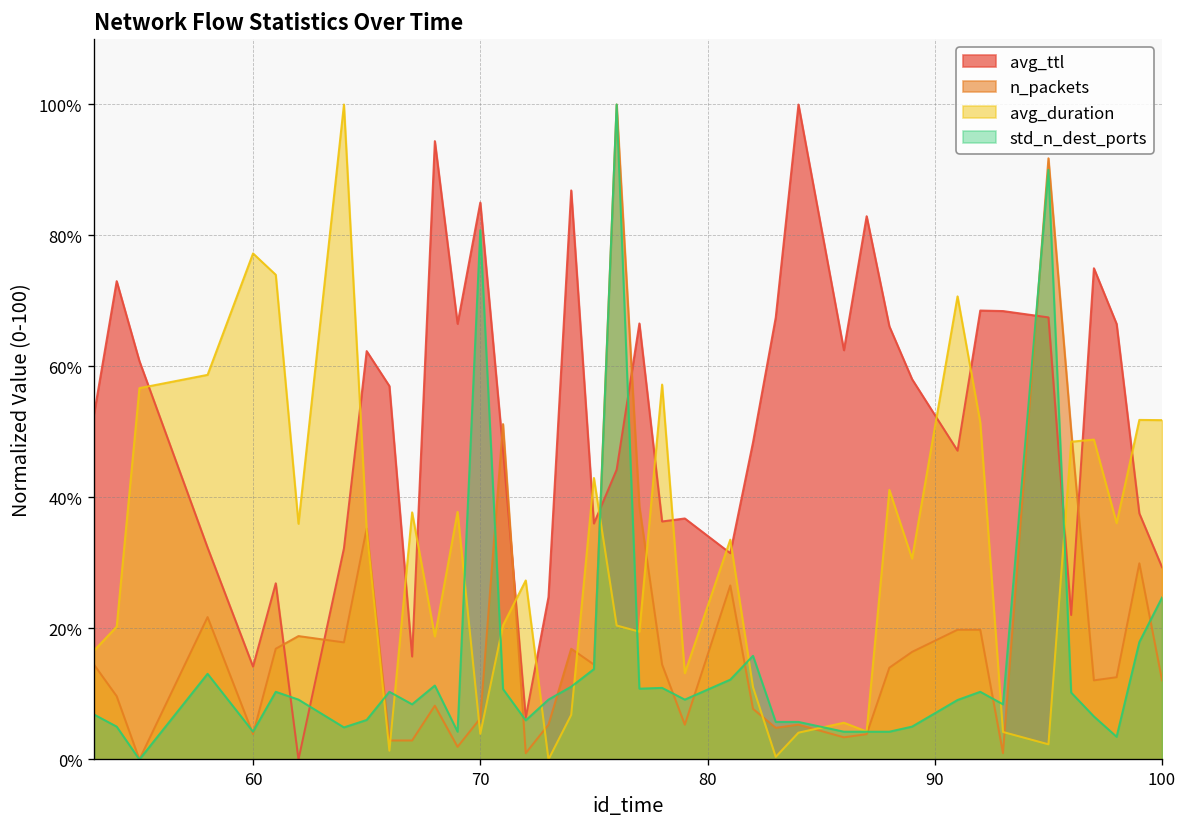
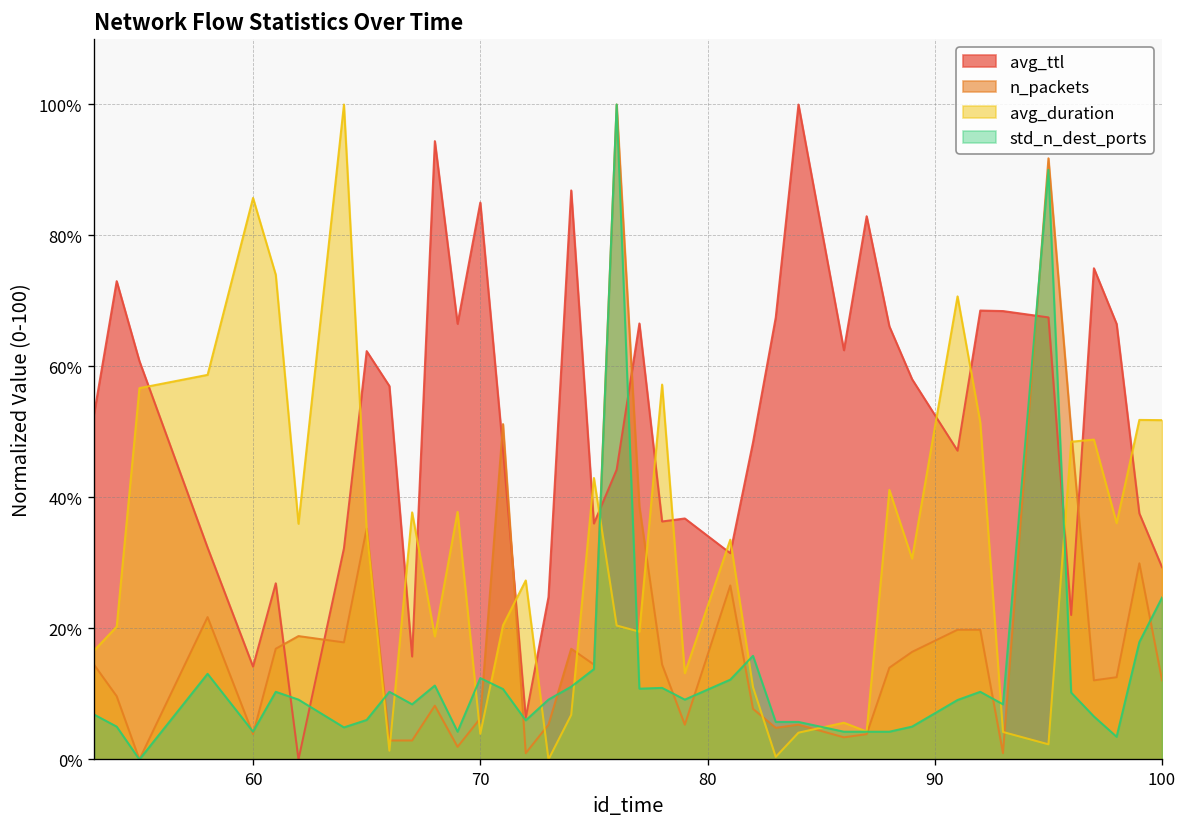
avg_duration, 60: 77% -> 86%
std_n_dest_ports, 70: 81% -> 12%
